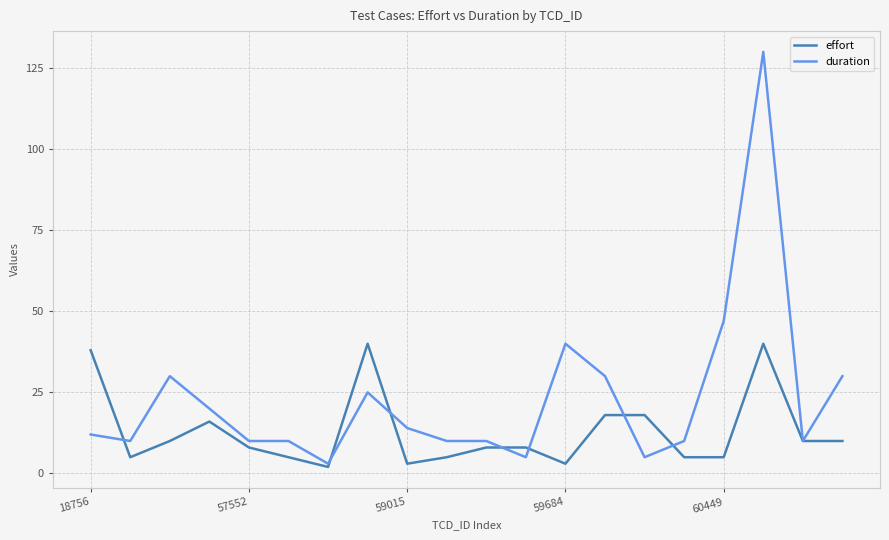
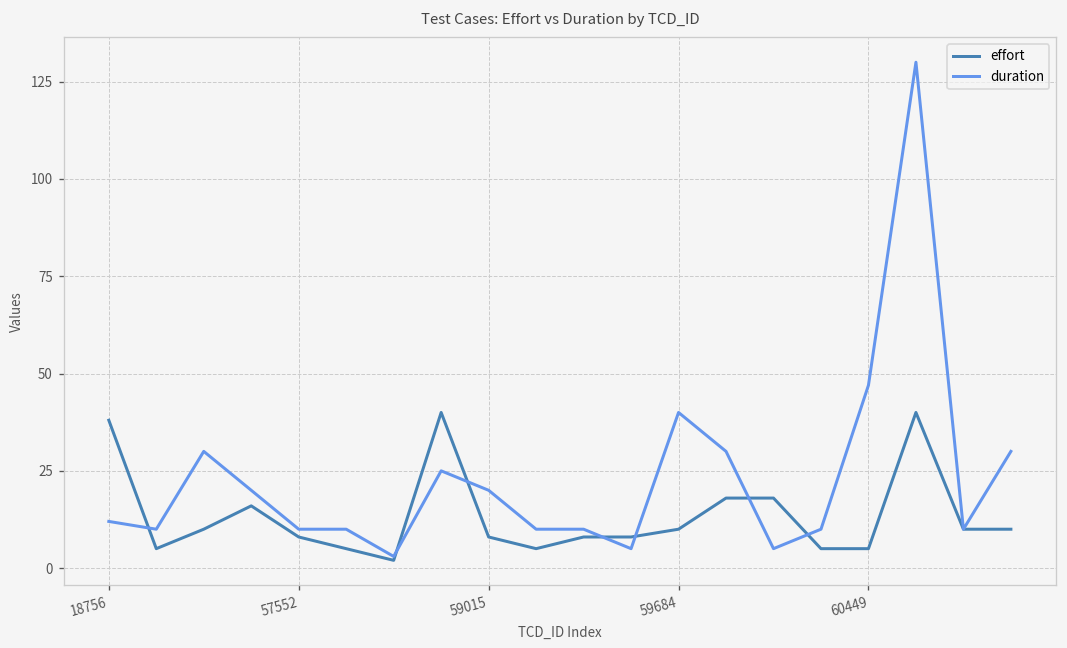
effort, 59015: 3 -> 8
duration, 59015: 14 -> 20
effort, 59684: 3 -> 10
